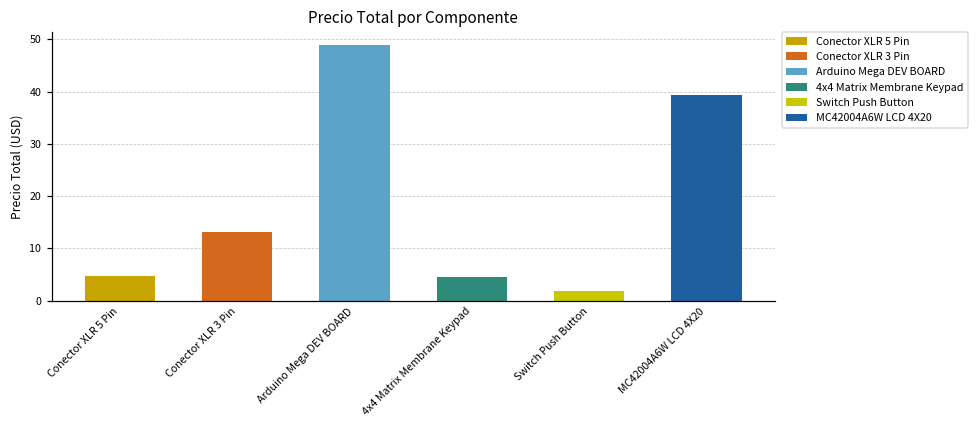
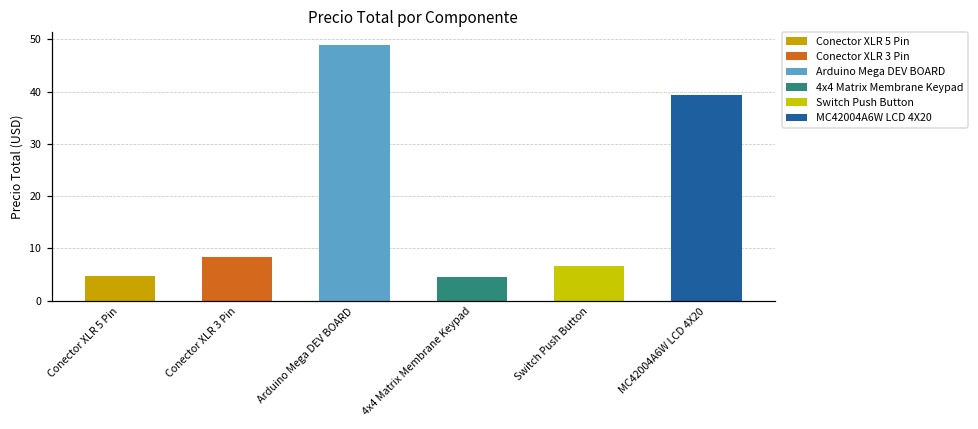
Conector XLR 3 Pin: 13 -> 8
Switch Push Button: 2 -> 7
